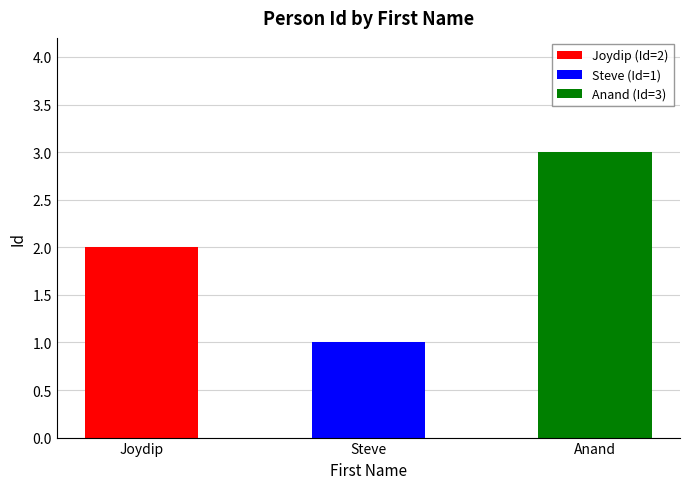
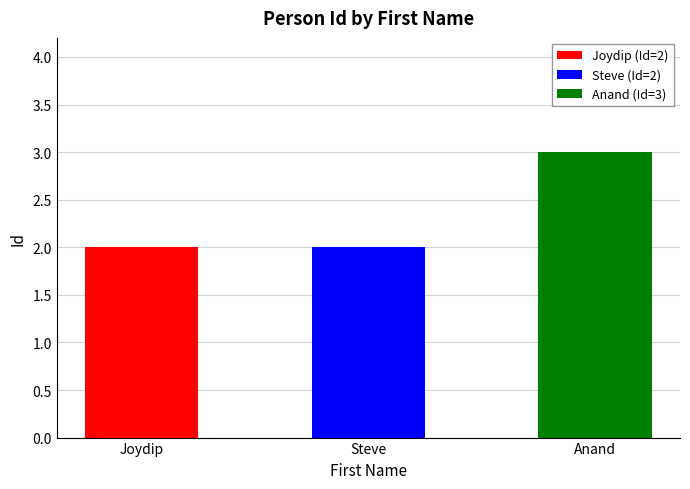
Steve: 1 -> 2
